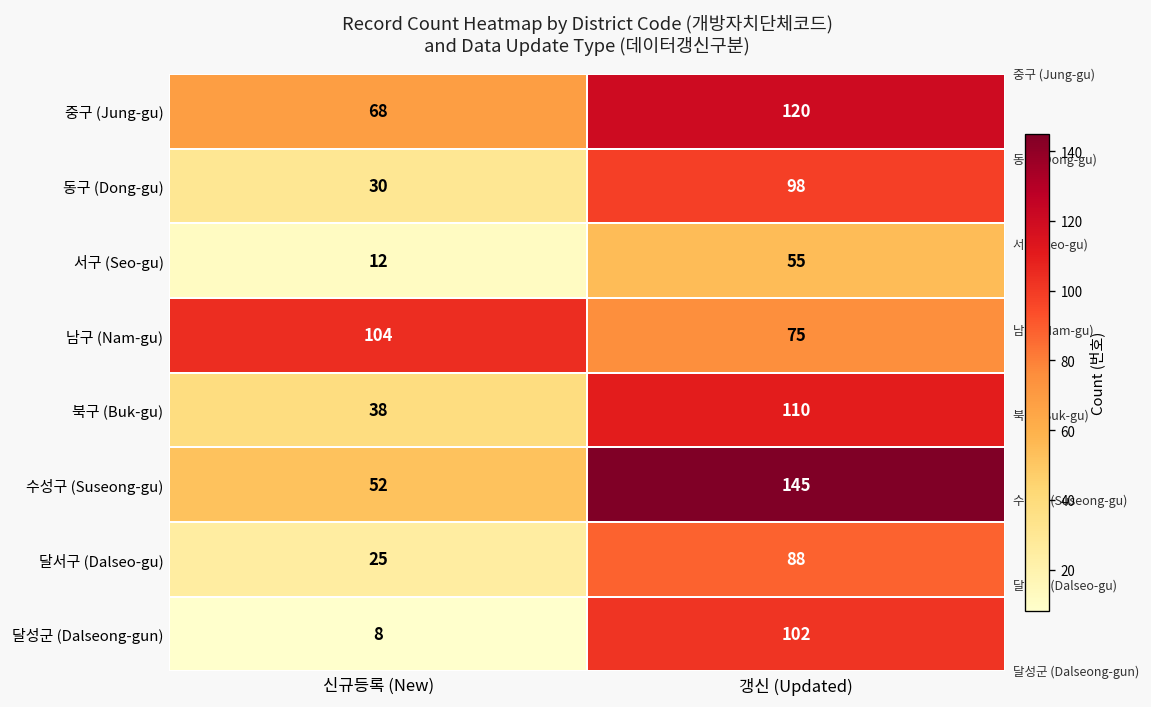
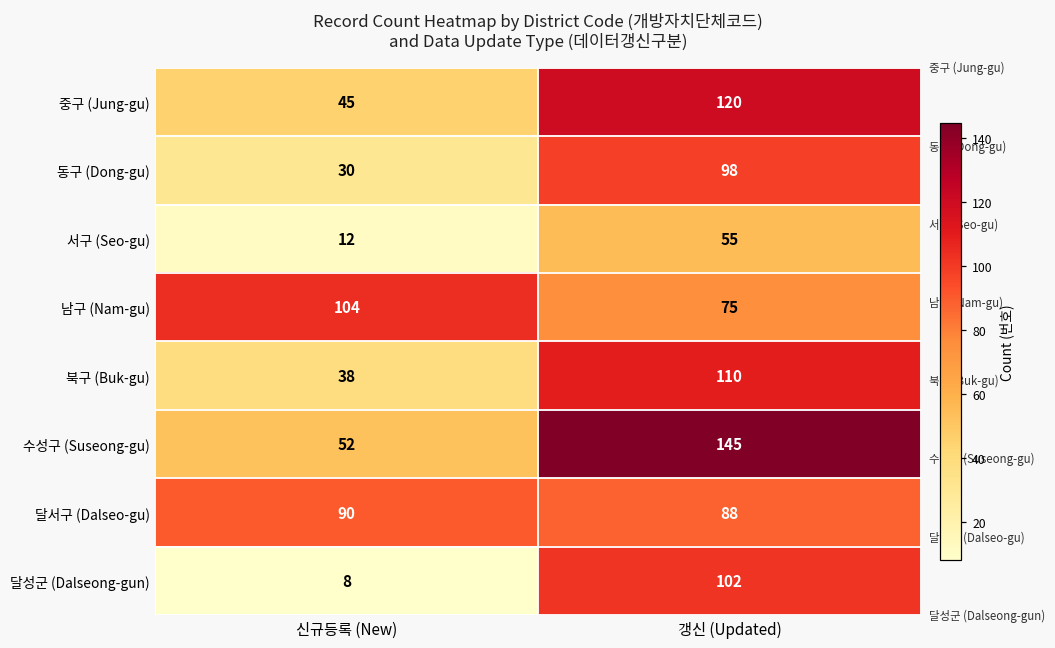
중구 (Jung-gu), 신규등록 (New): 68 -> 45
달서구 (Dalseo-gu), 신규등록 (New): 25 -> 90
